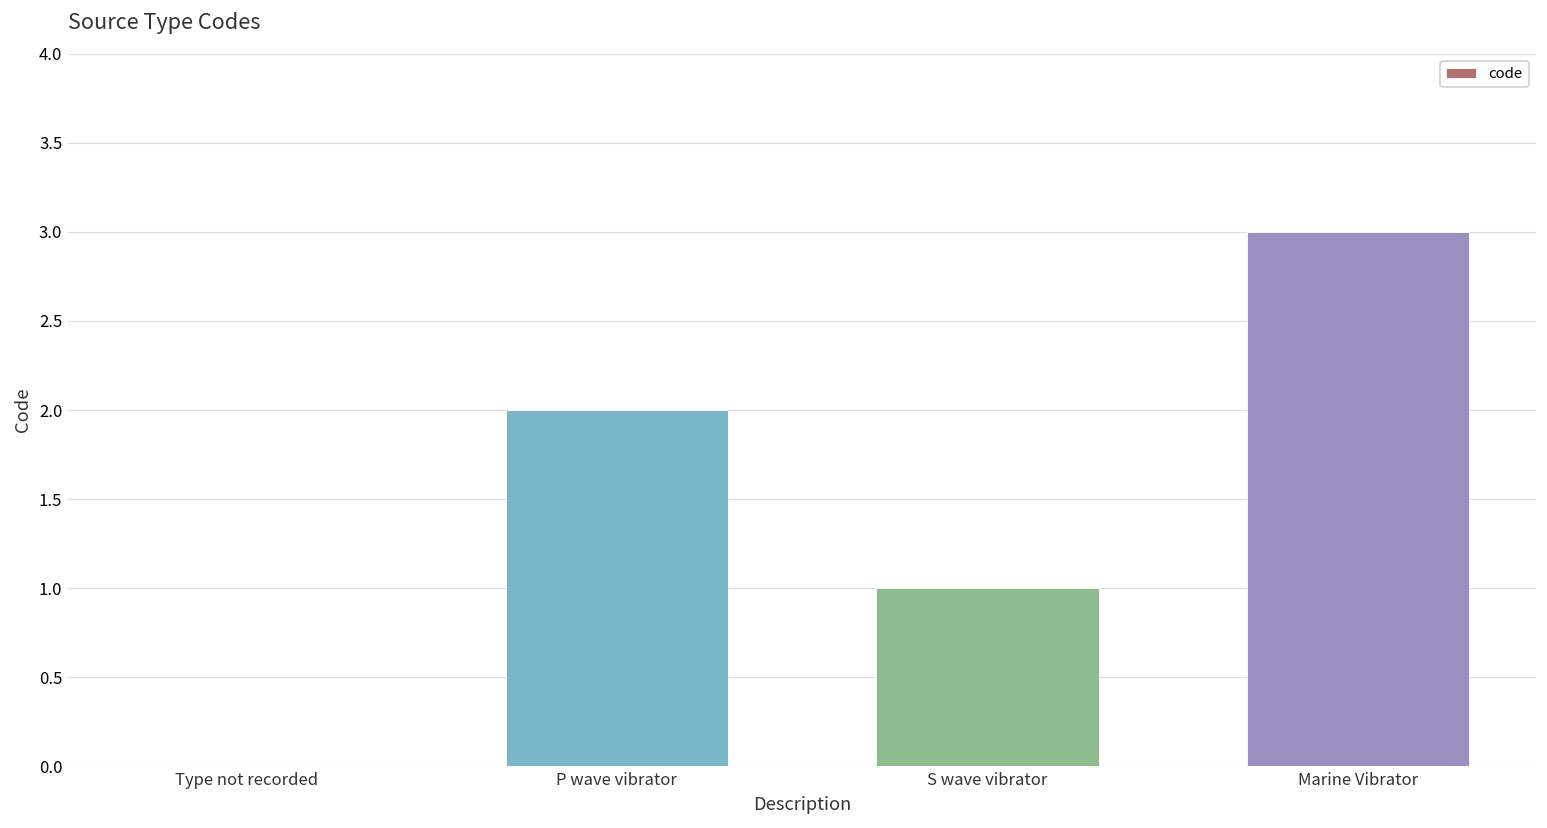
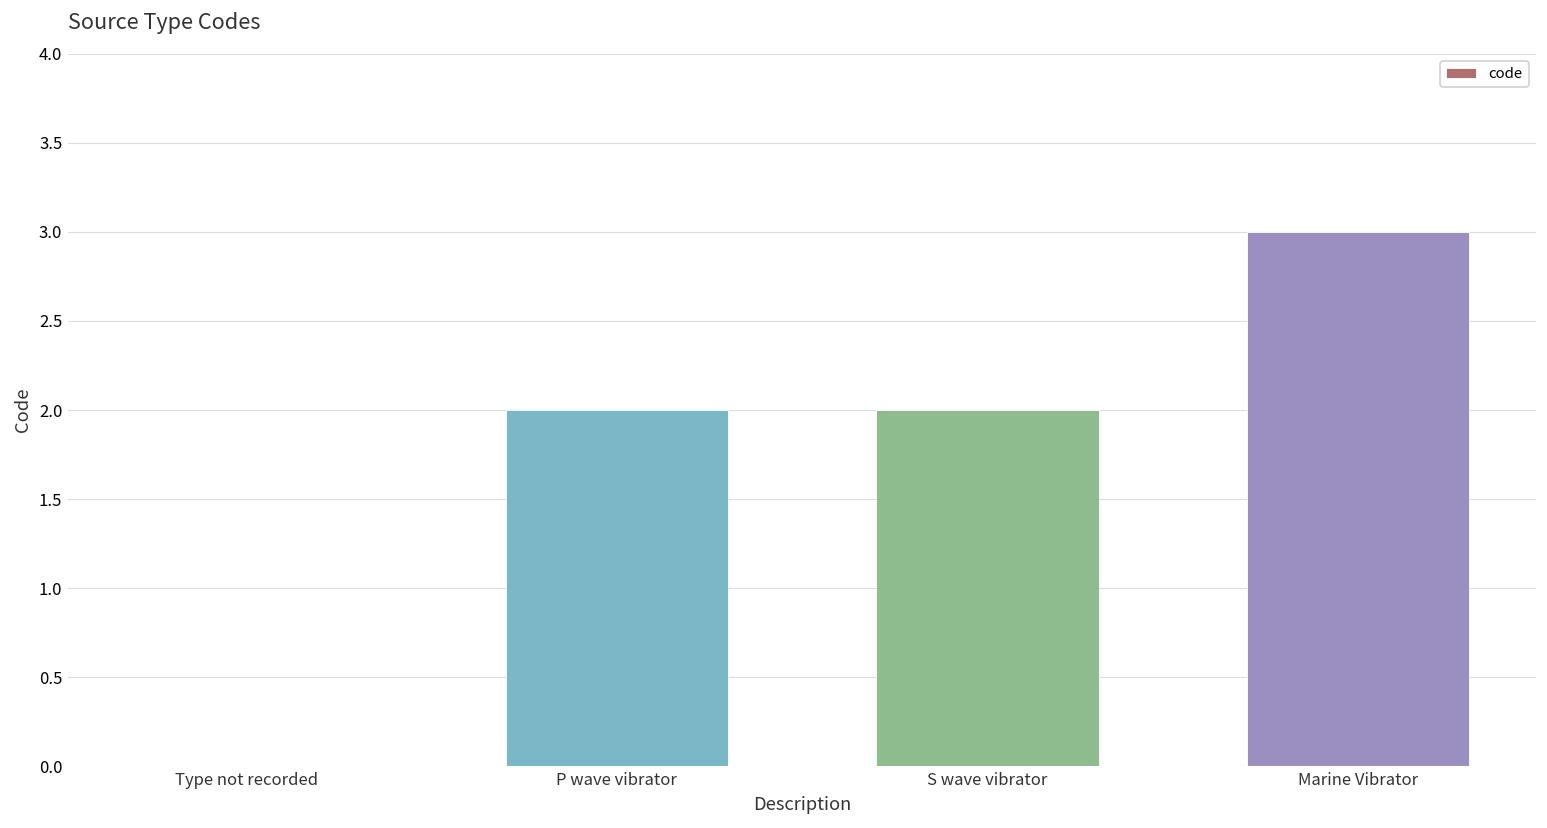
S wave vibrator: 1 -> 2
